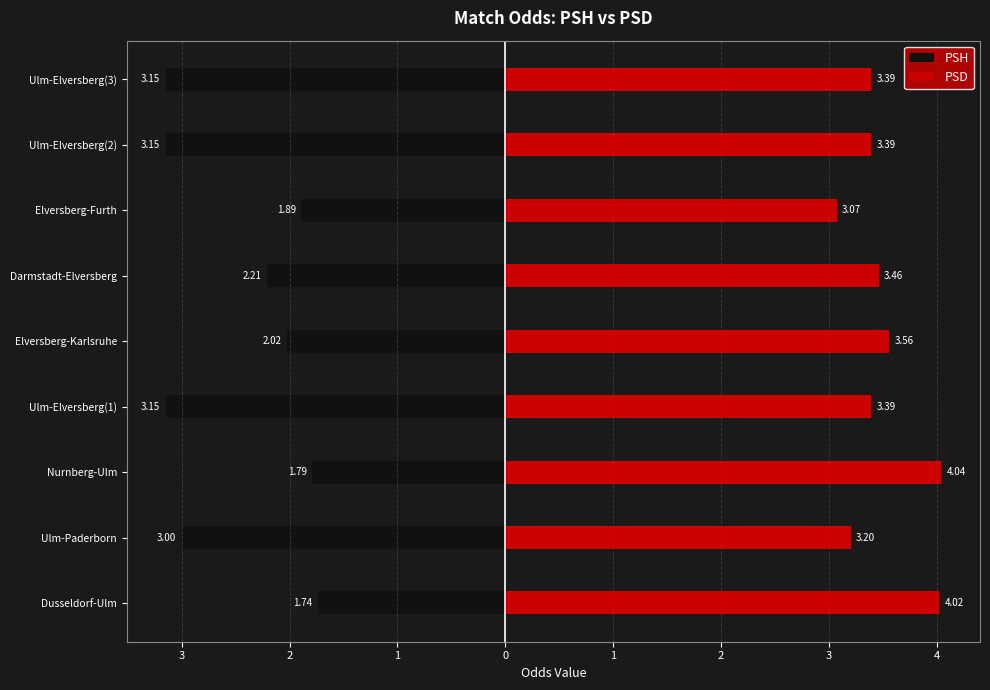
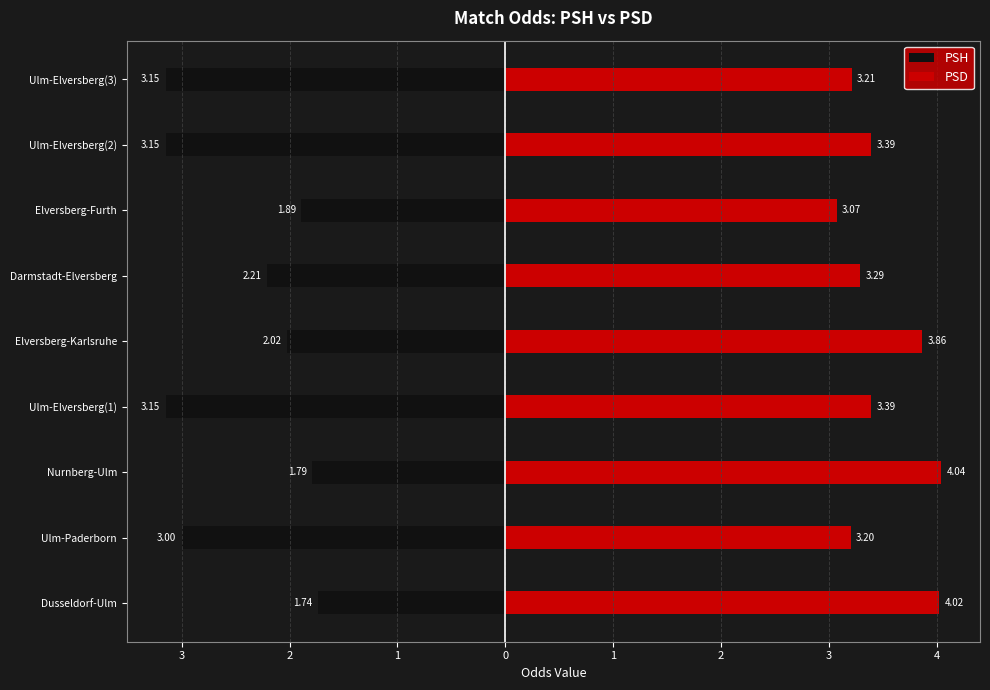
PSD, Ulm-Elversberg(3): 3.39 -> 3.21
PSD, Darmstadt-Elversberg: 3.46 -> 3.29
PSD, Elversberg-Karlsruhe: 3.56 -> 3.86
